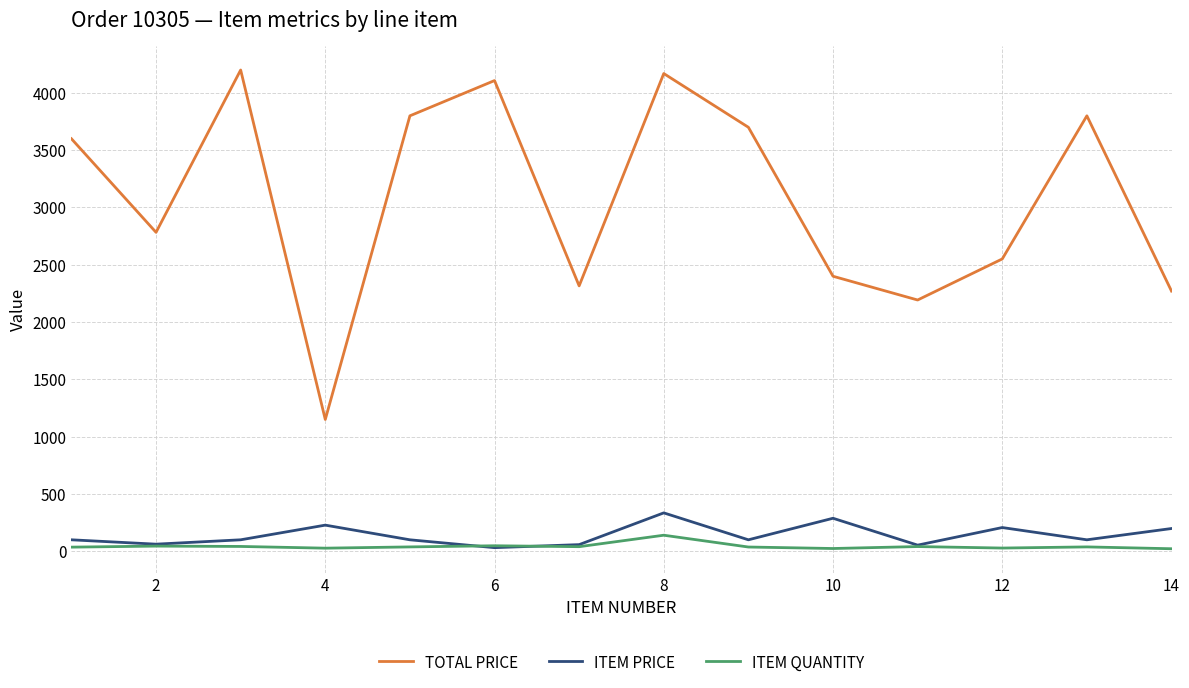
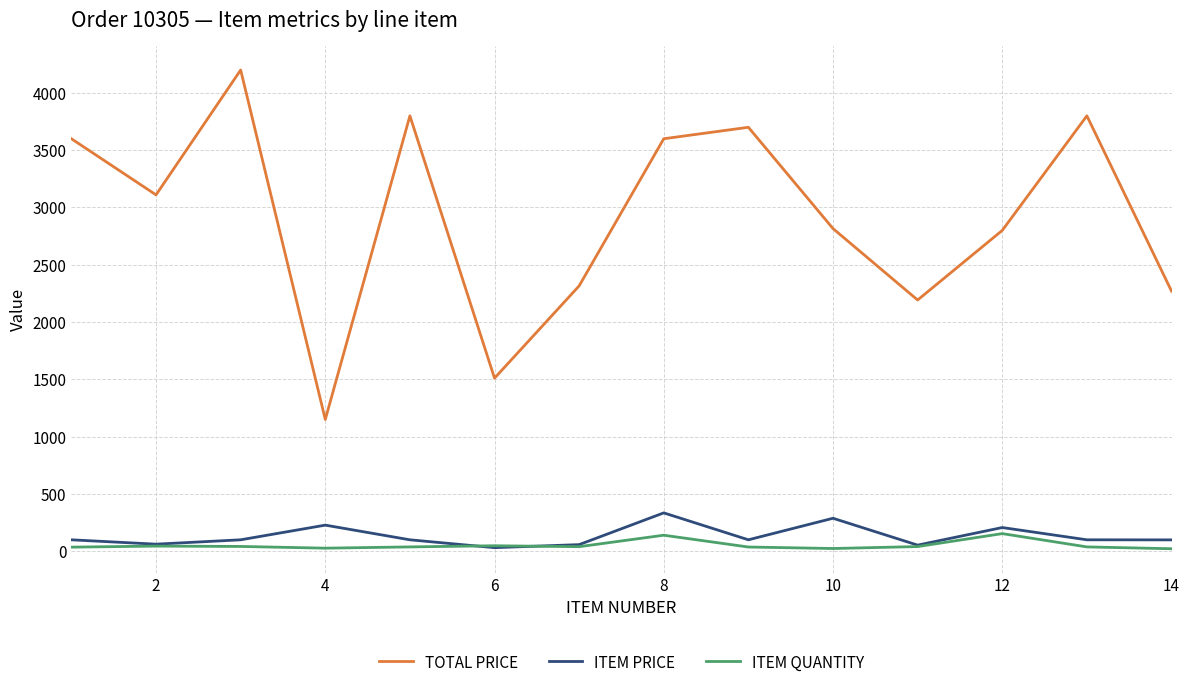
TOTAL PRICE, 2: 2780 -> 3110
TOTAL PRICE, 6: 4110 -> 1510
TOTAL PRICE, 8: 4170 -> 3600
TOTAL PRICE, 10: 2400 -> 2820
TOTAL PRICE, 12: 2550 -> 2800
ITEM QUANTITY, 12: 30 -> 150
ITEM PRICE, 14: 200 -> 100
